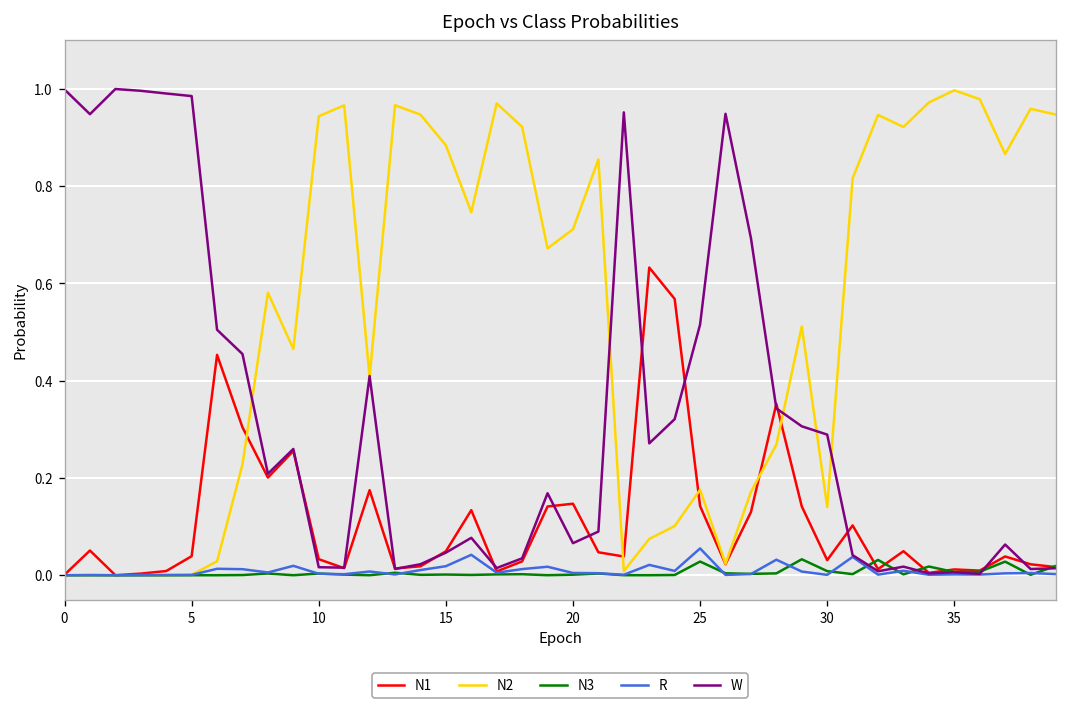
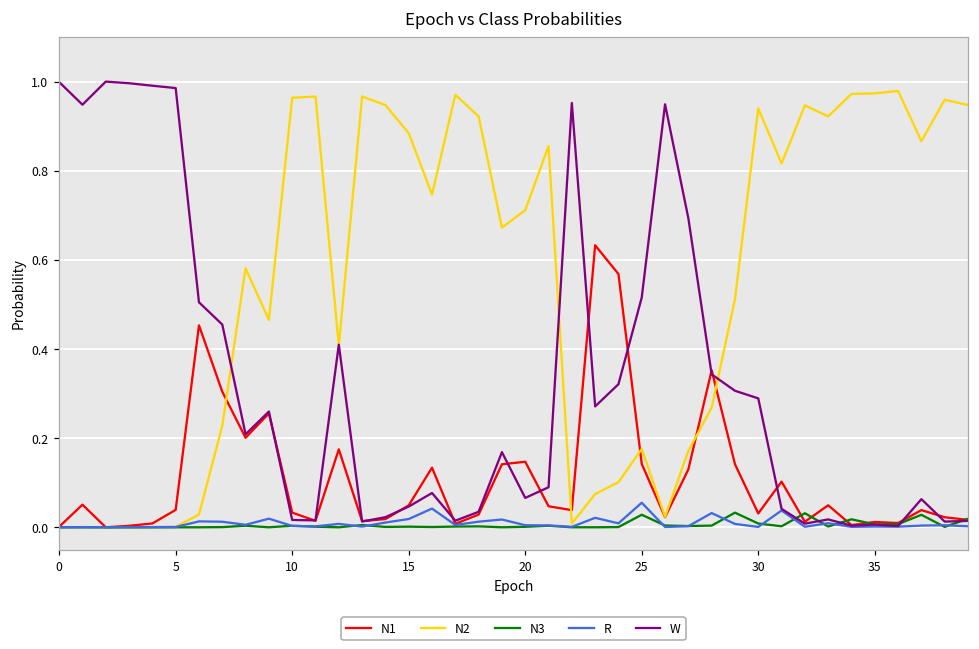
N2, 10: 0.94 -> 0.96
N2, 30: 0.14 -> 0.94
N2, 35: 1.00 -> 0.97
